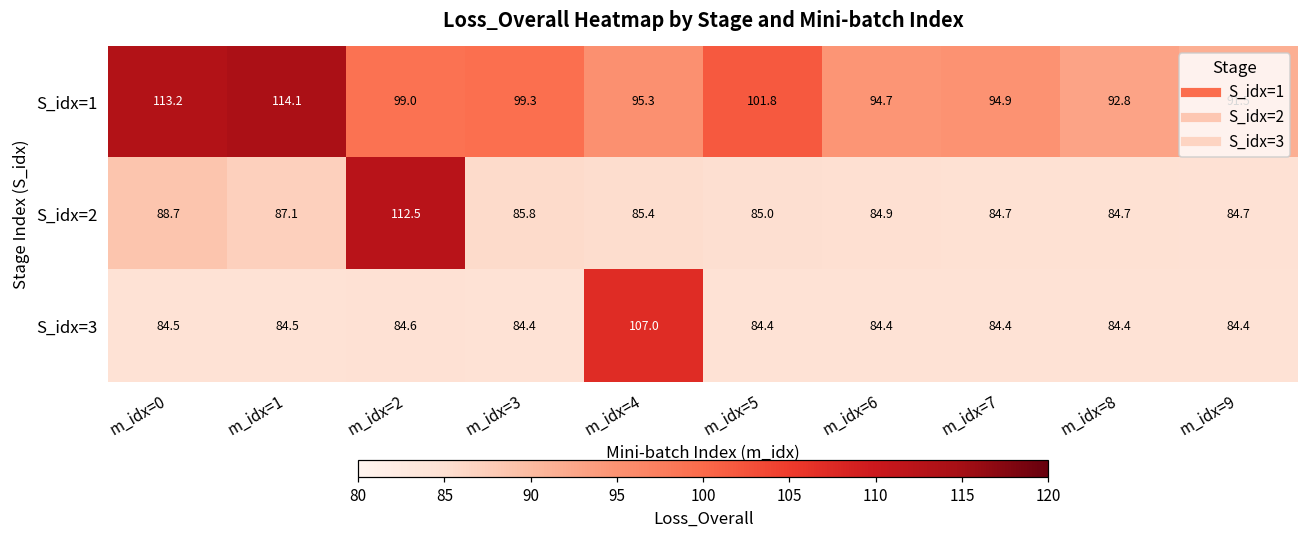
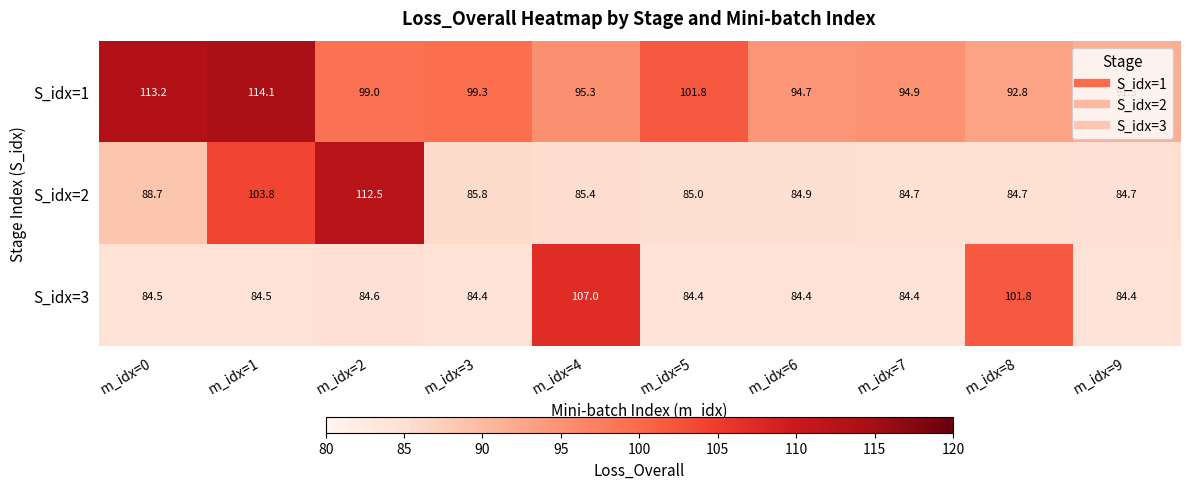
S_idx=2, m_idx=1: 87.1 -> 103.8
S_idx=3, m_idx=8: 84.4 -> 101.8
